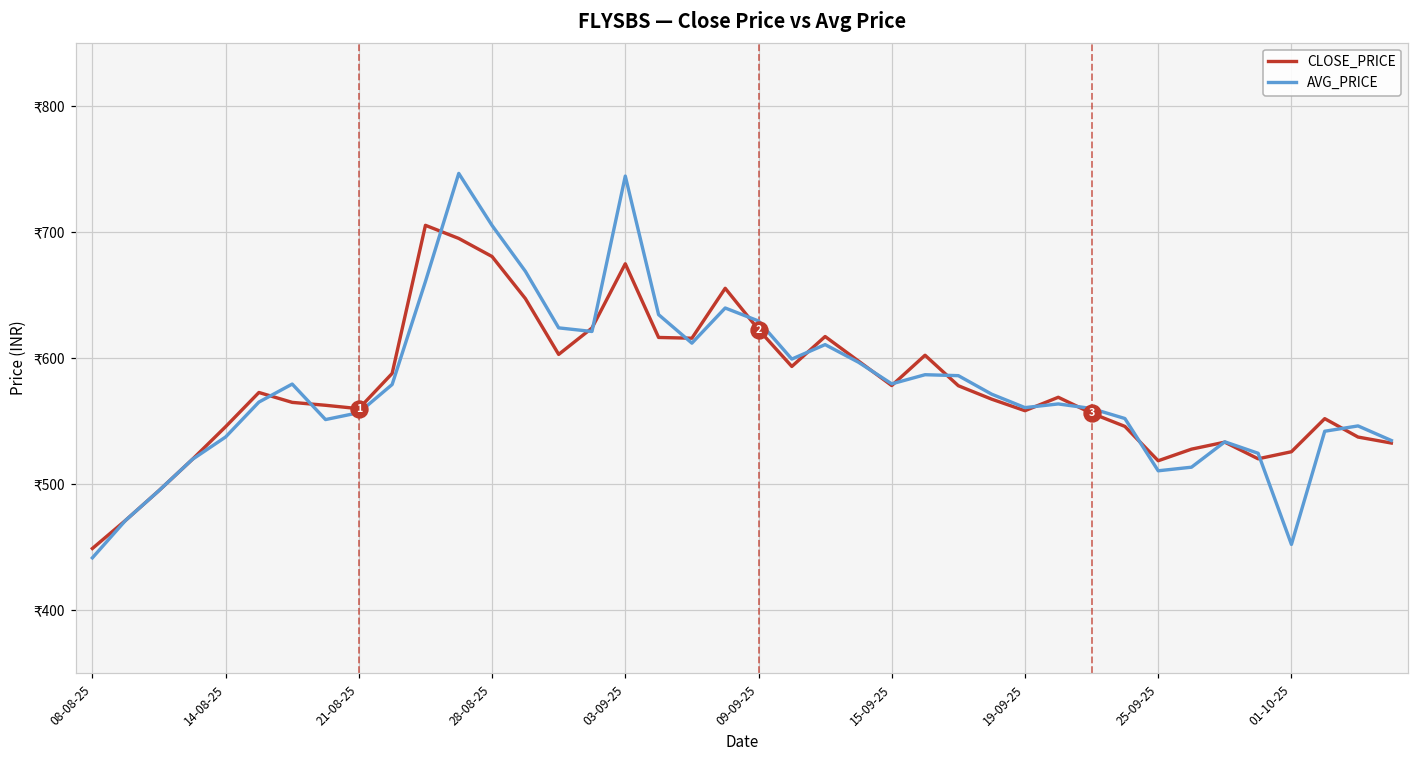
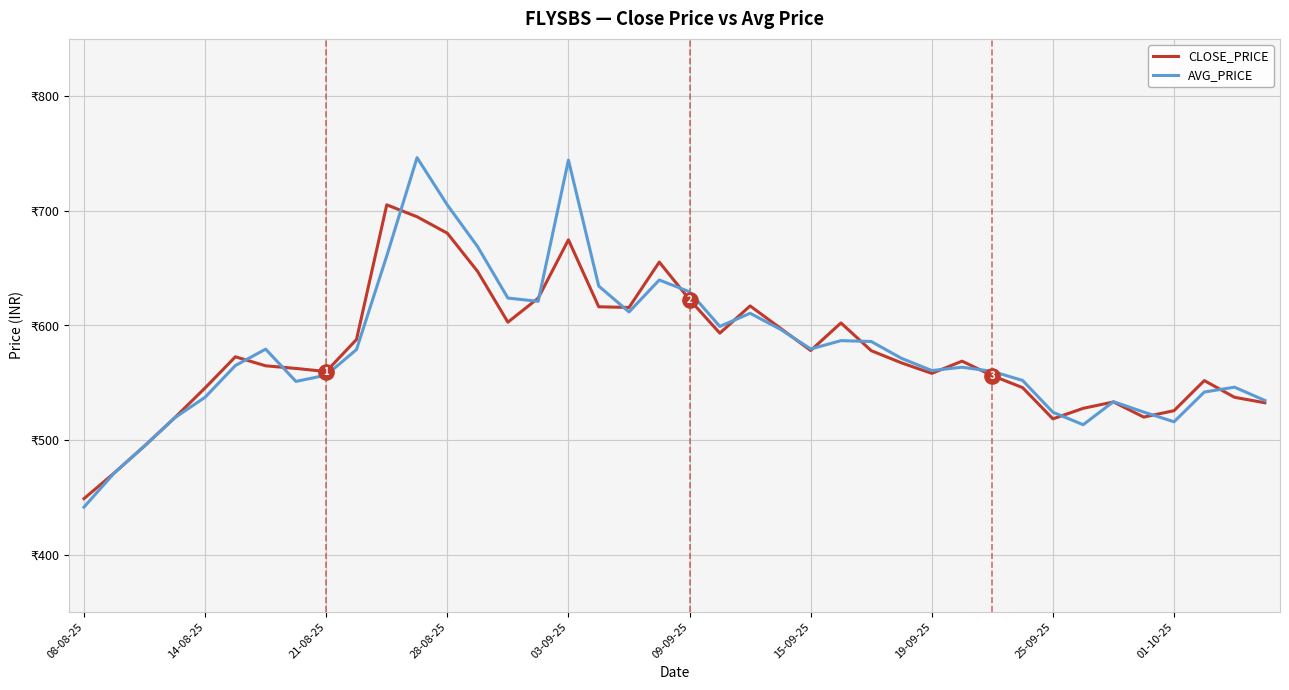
AVG_PRICE, 25-09-25: ₹510 -> ₹524
AVG_PRICE, 01-10-25: ₹452 -> ₹516
